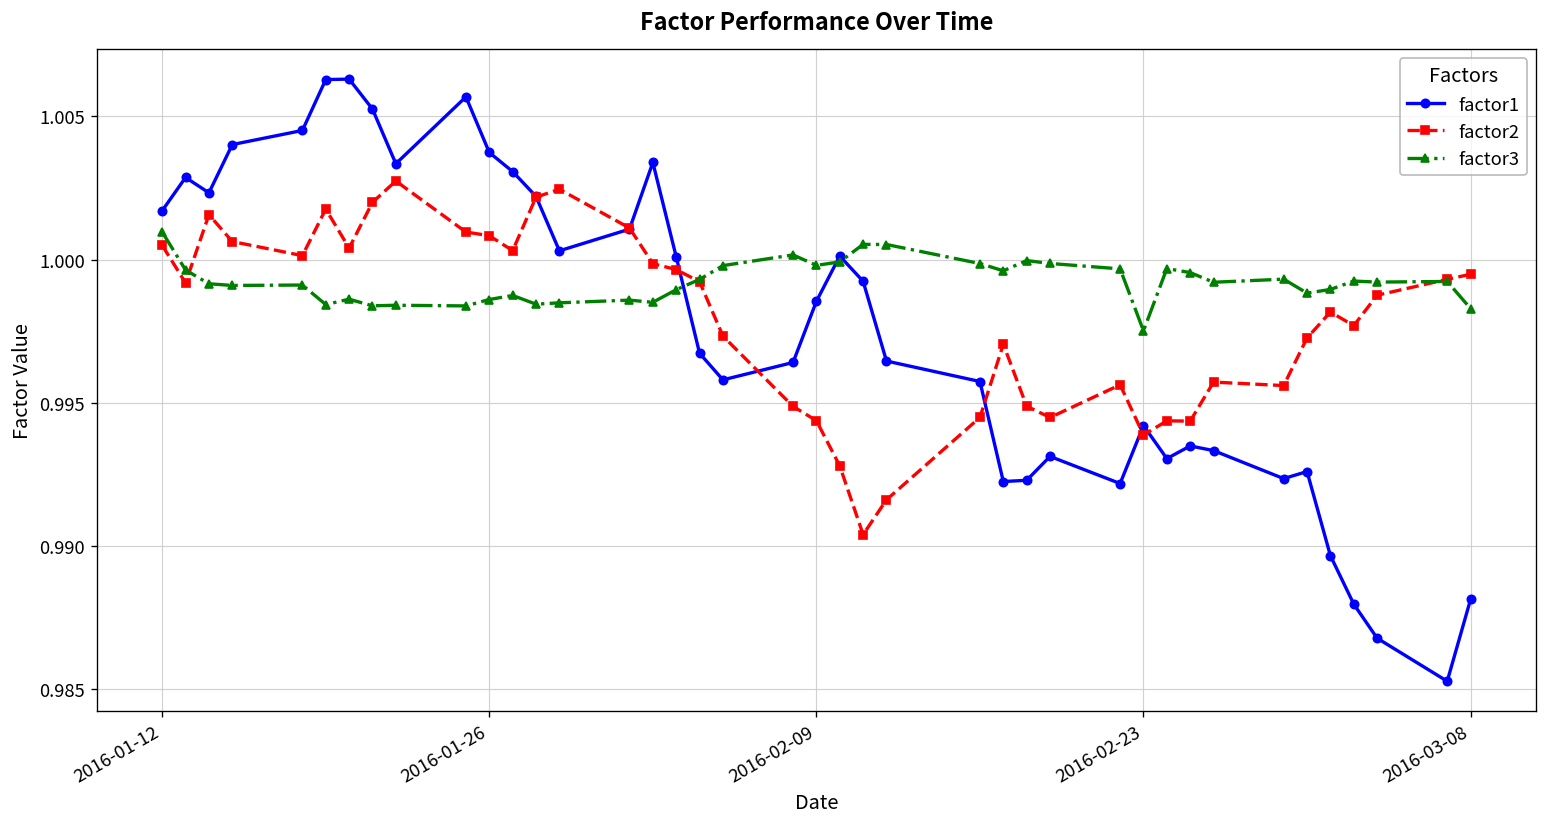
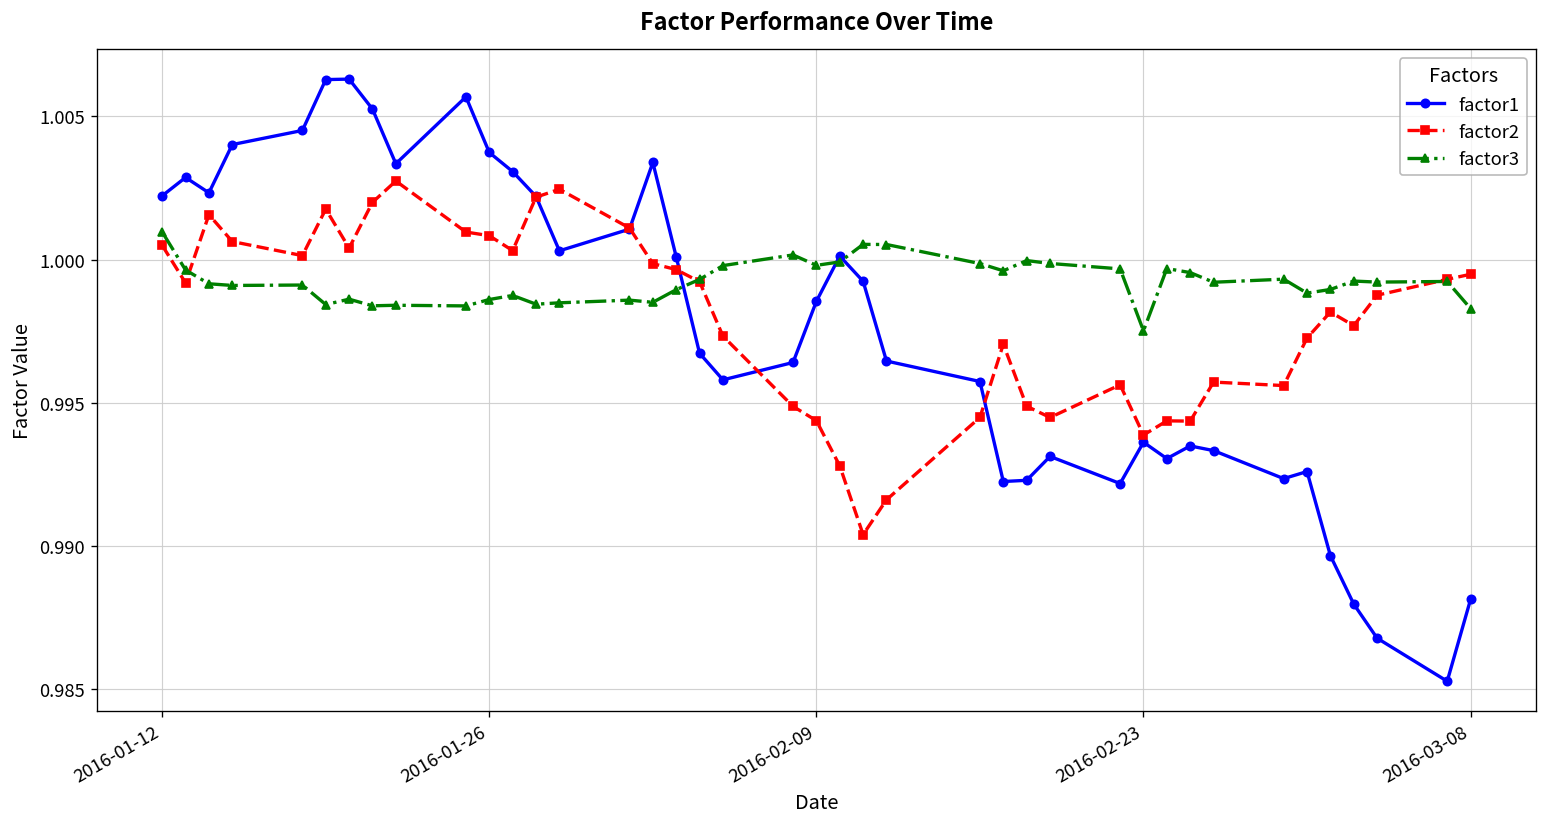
factor1, 2016-01-12: 1.0017 -> 1.0022
factor1, 2016-02-23: 0.9942 -> 0.9936
